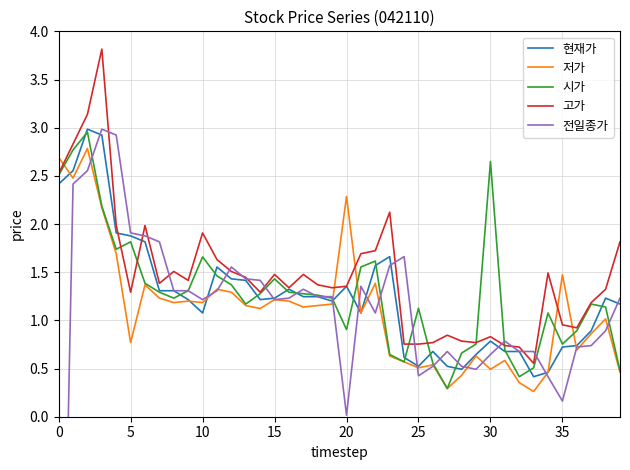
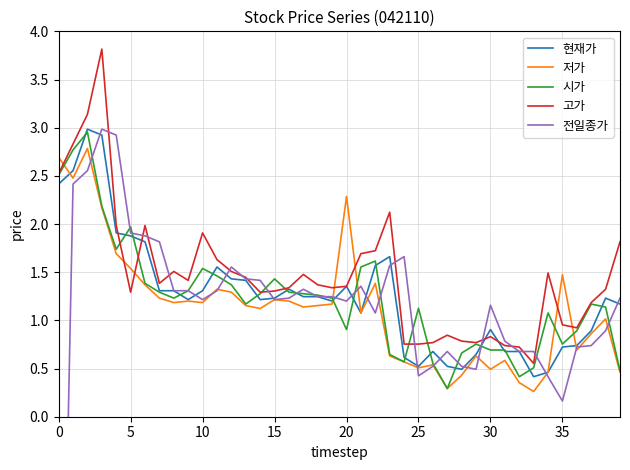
저가, 5: 0.8 -> 1.5
시가, 5: 1.8 -> 2.0
현재가, 10: 1.1 -> 1.3
시가, 10: 1.7 -> 1.5
고가, 15: 1.5 -> 1.3
전일종가, 20: 0.0 -> 1.2
현재가, 30: 0.8 -> 0.9
시가, 30: 2.6 -> 0.7
전일종가, 30: 0.6 -> 1.2
